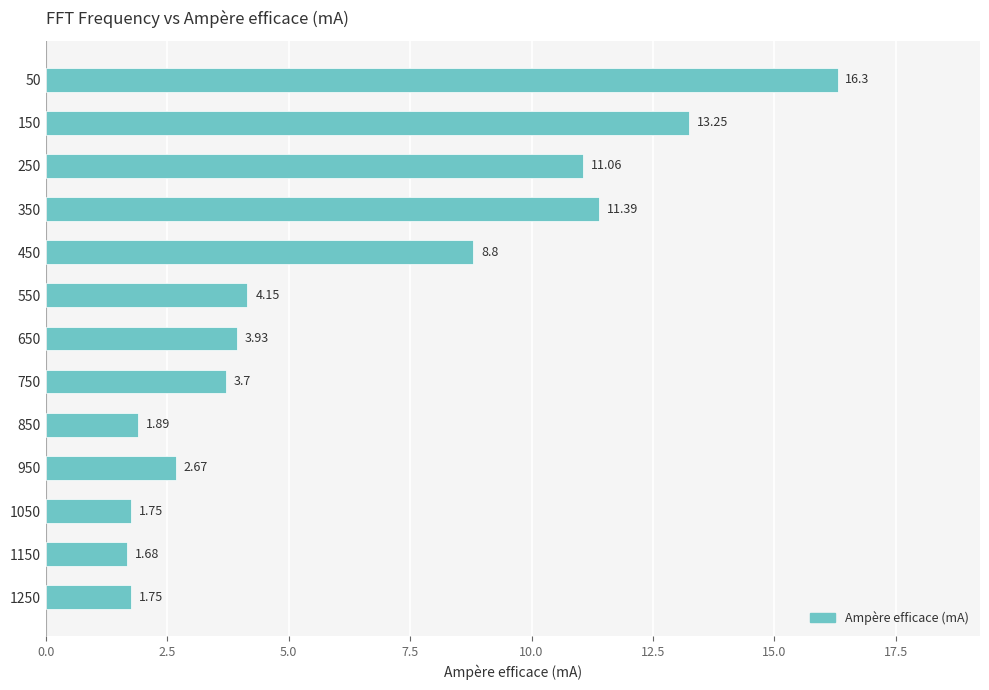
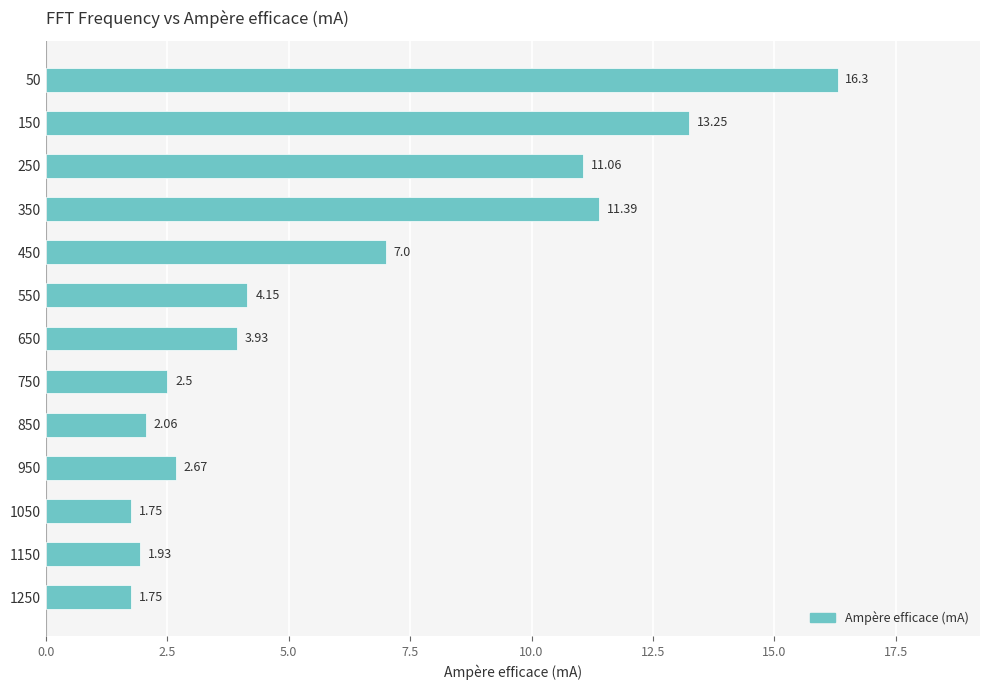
450: 8.8 -> 7.0
750: 3.7 -> 2.5
850: 1.89 -> 2.06
1150: 1.68 -> 1.93
